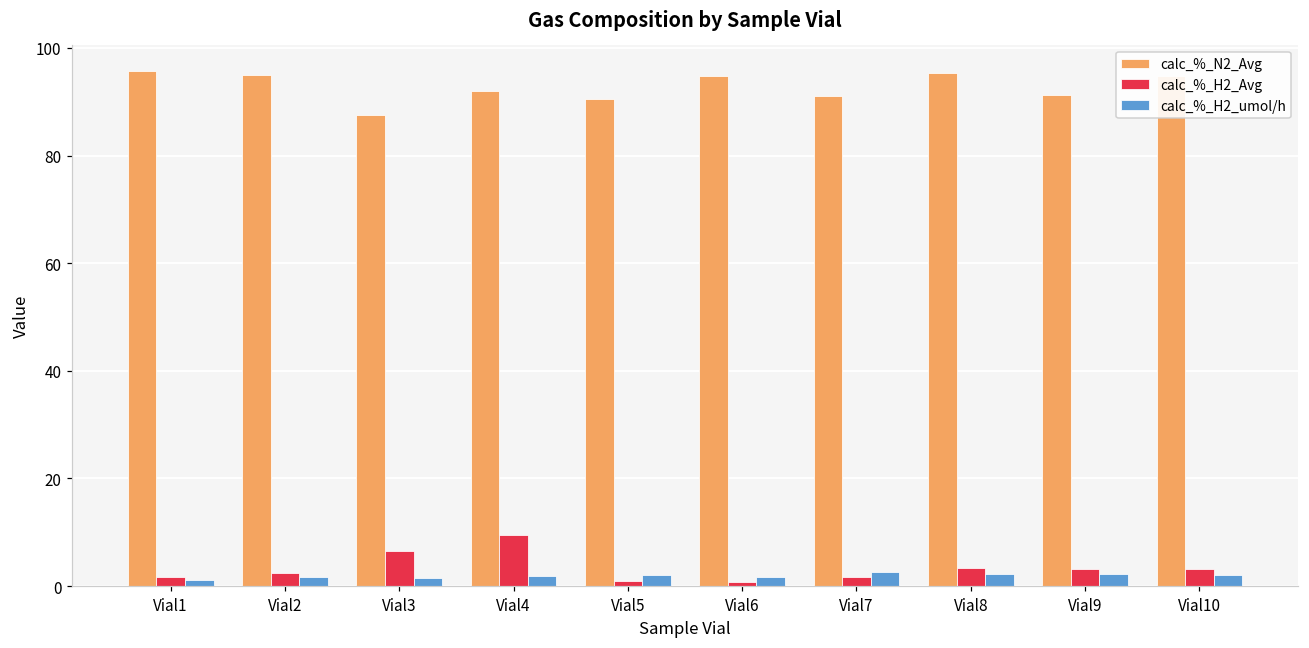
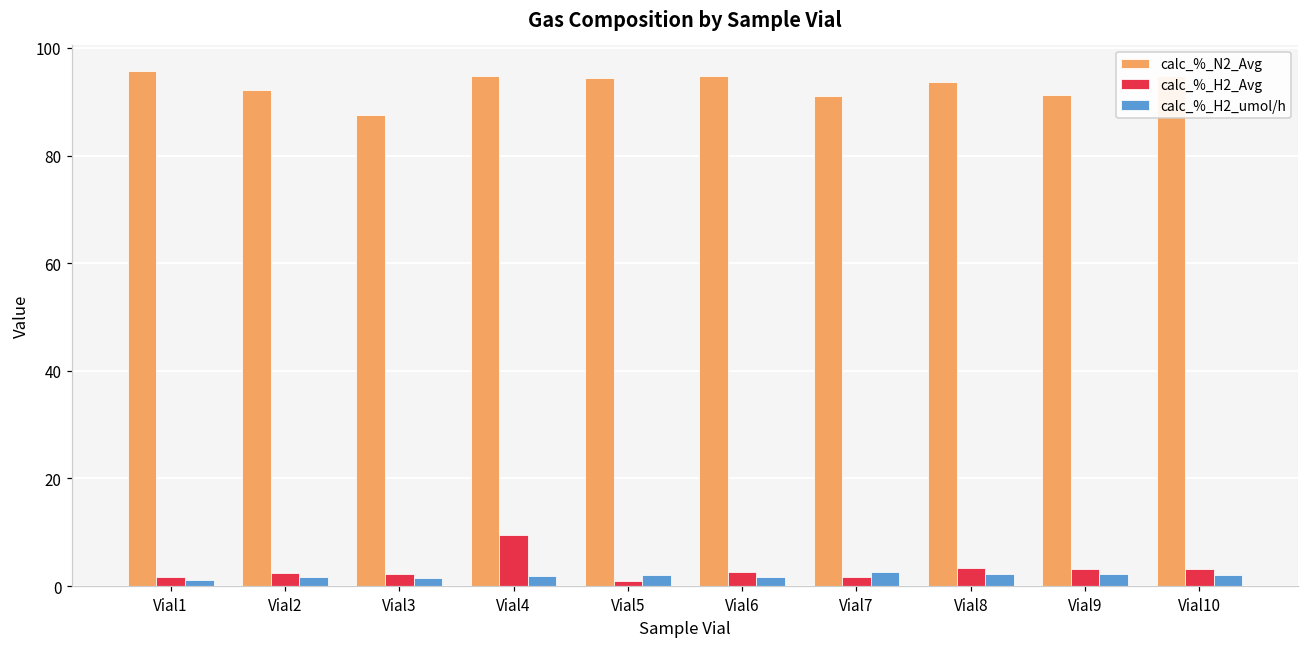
calc_%_N2_Avg, Vial2: 95 -> 92
calc_%_H2_Avg, Vial3: 7 -> 2
calc_%_N2_Avg, Vial4: 92 -> 95
calc_%_N2_Avg, Vial5: 90 -> 94
calc_%_H2_Avg, Vial6: 1 -> 3
calc_%_N2_Avg, Vial8: 95 -> 94
